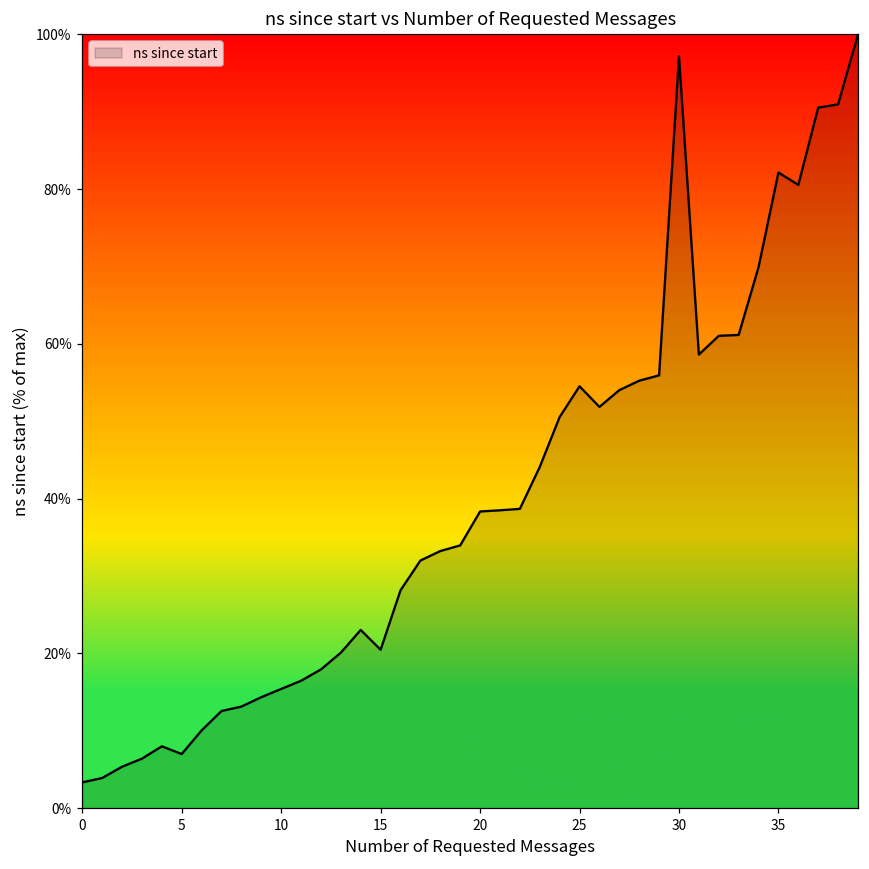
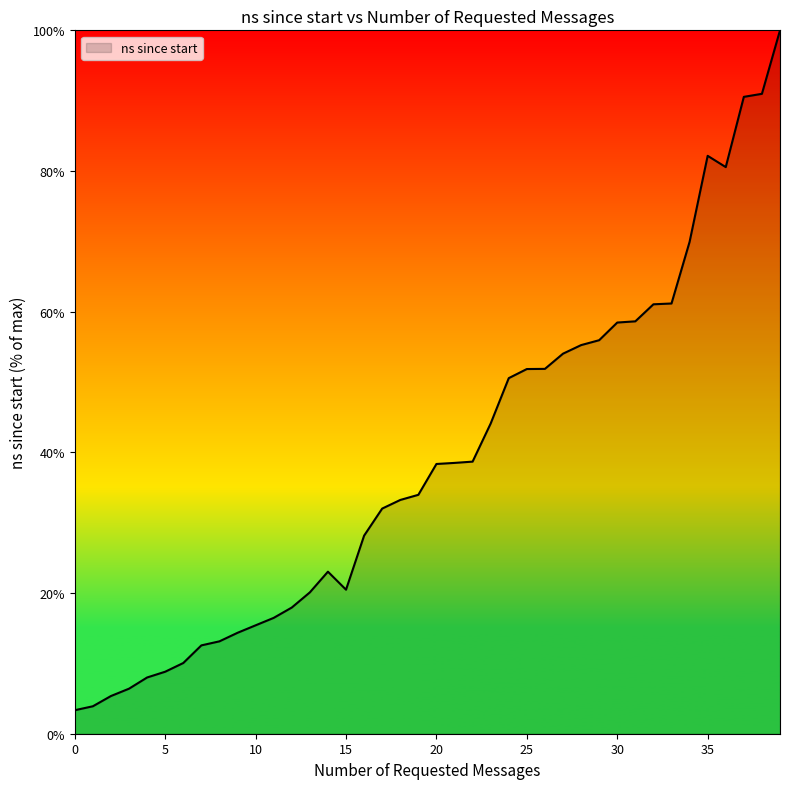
5: 7% -> 9%
25: 55% -> 52%
30: 97% -> 58%
